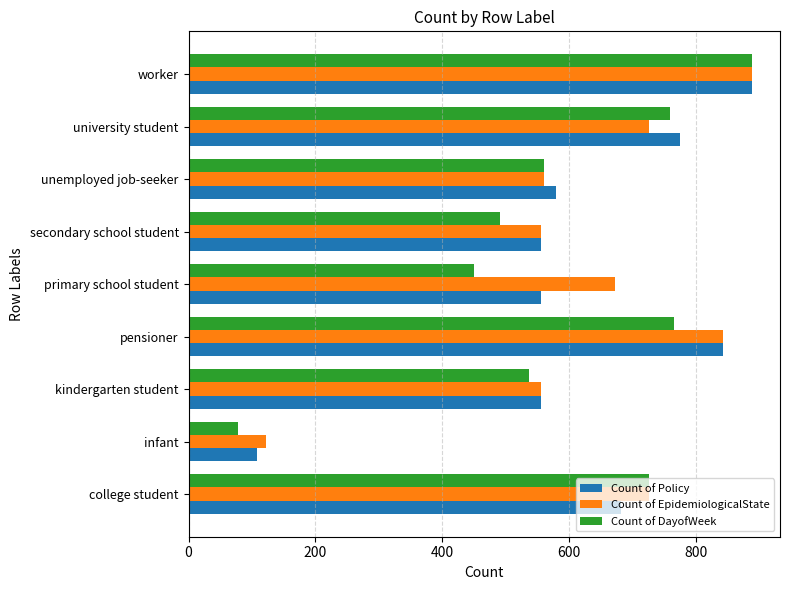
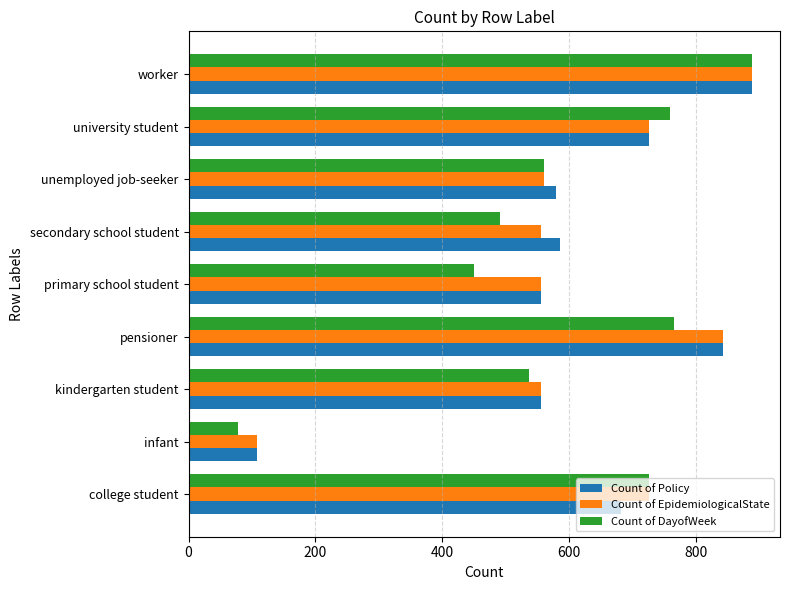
Count of Policy, university student: 770 -> 730
Count of Policy, secondary school student: 560 -> 590
Count of EpidemiologicalState, primary school student: 670 -> 560
Count of EpidemiologicalState, infant: 120 -> 110
